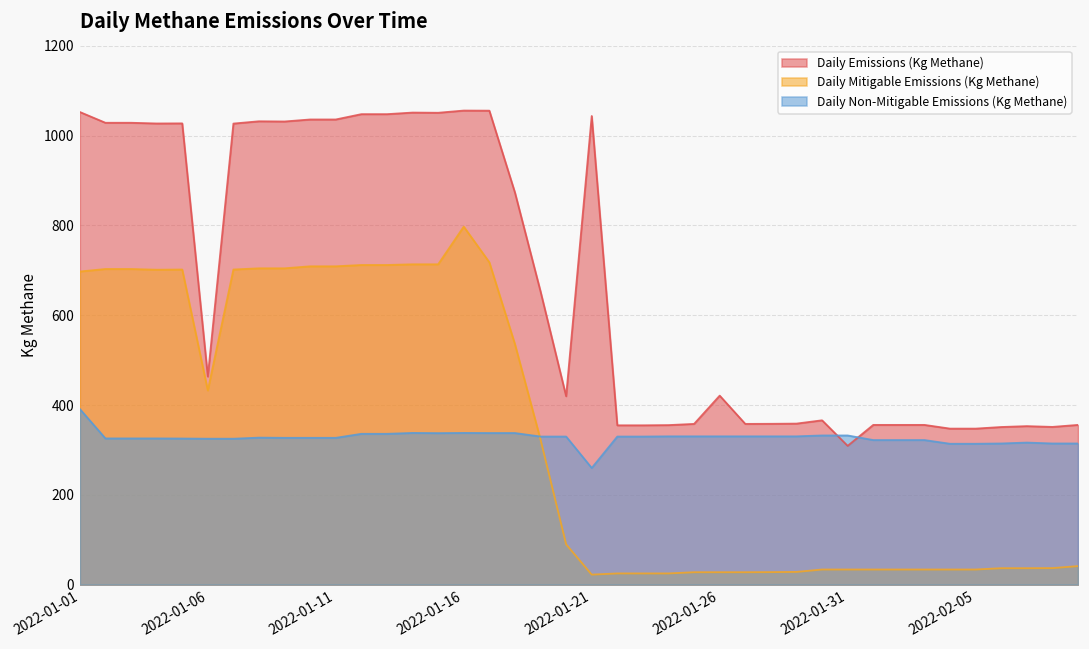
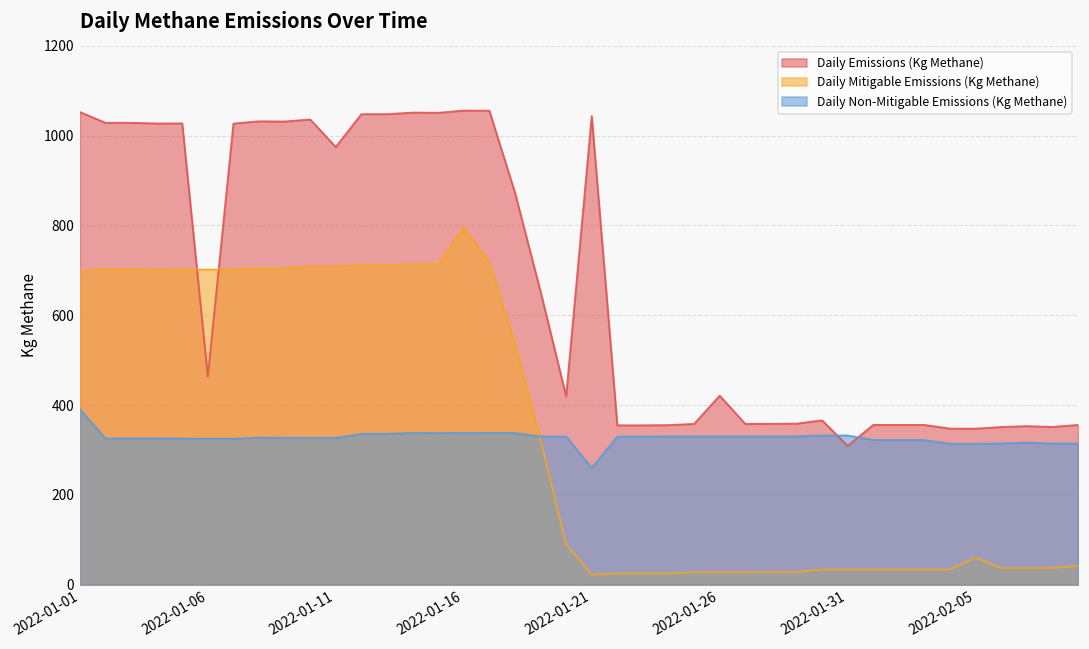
Daily Mitigable Emissions (Kg Methane), 2022-01-06: 430 -> 700
Daily Emissions (Kg Methane), 2022-01-11: 1040 -> 970
Daily Mitigable Emissions (Kg Methane), 2022-02-05: 30 -> 60
